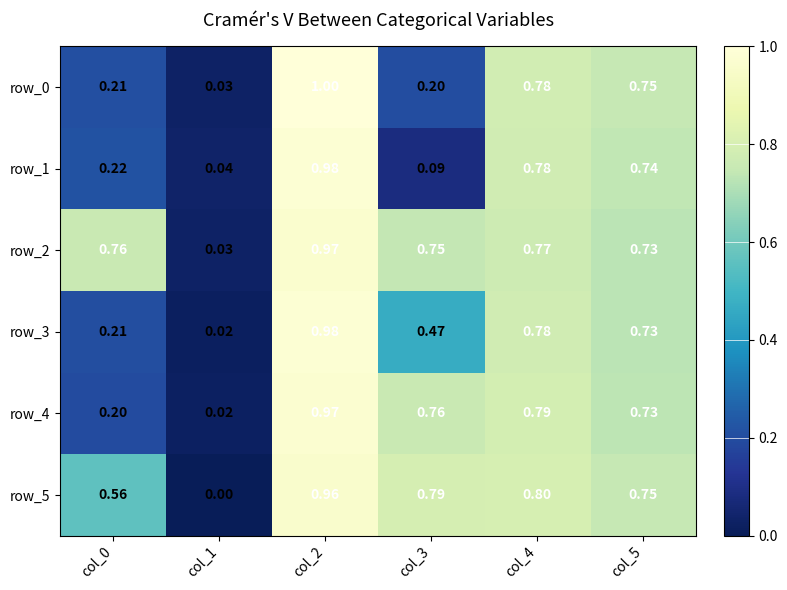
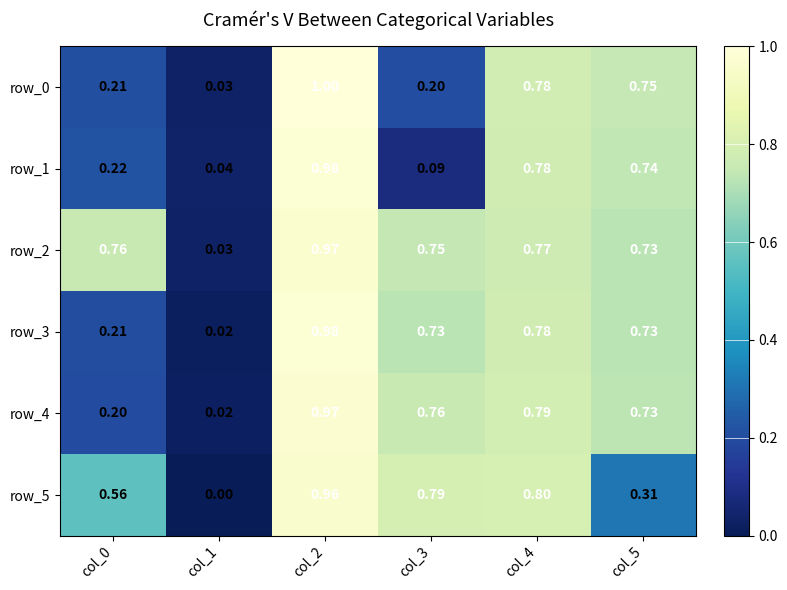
row_3, col_3: 0.47 -> 0.73
row_5, col_5: 0.75 -> 0.31
